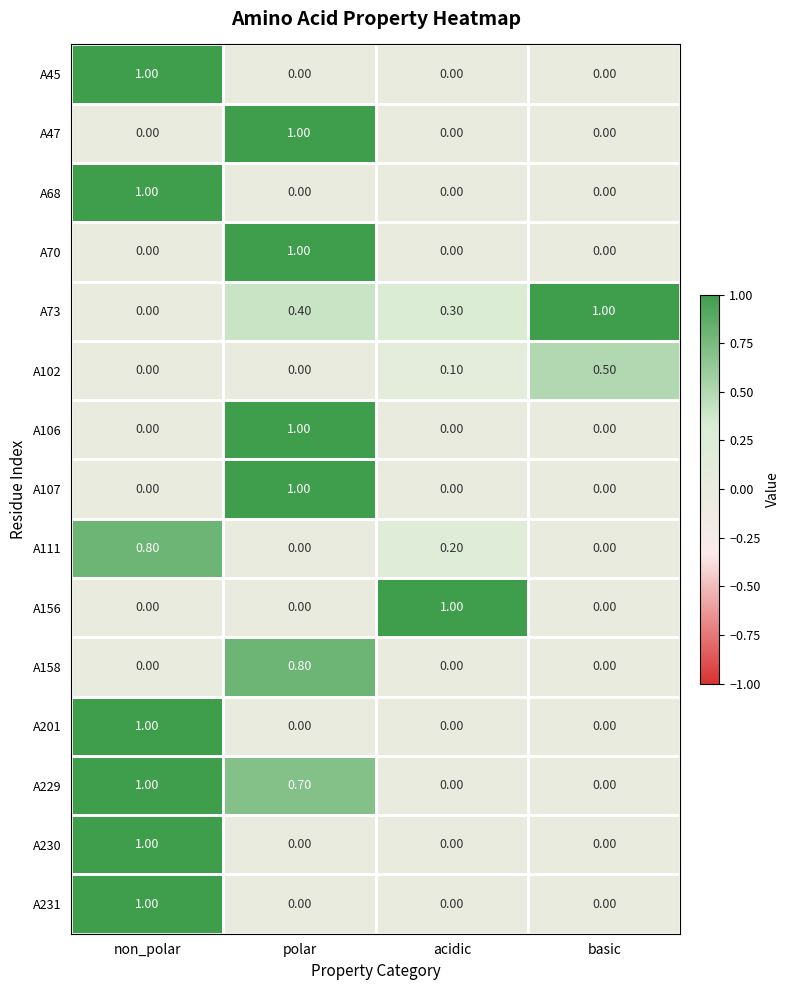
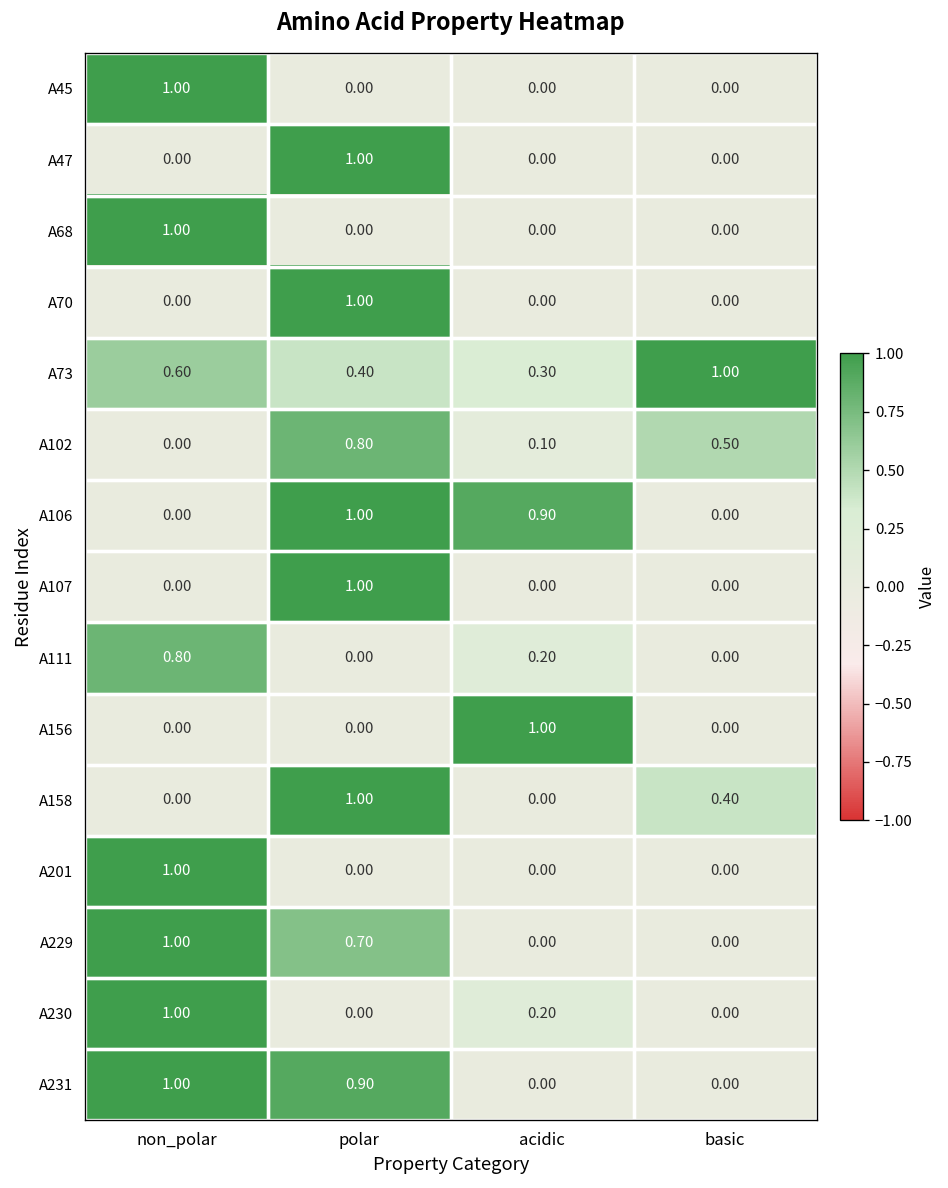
A73, non_polar: 0.00 -> 0.60
A102, polar: 0.00 -> 0.80
A106, acidic: 0.00 -> 0.90
A158, polar: 0.80 -> 1.00
A158, basic: 0.00 -> 0.40
A230, acidic: 0.00 -> 0.20
A231, polar: 0.00 -> 0.90
